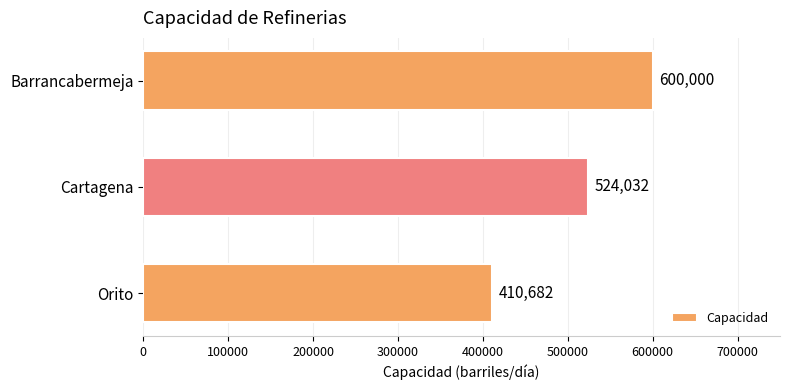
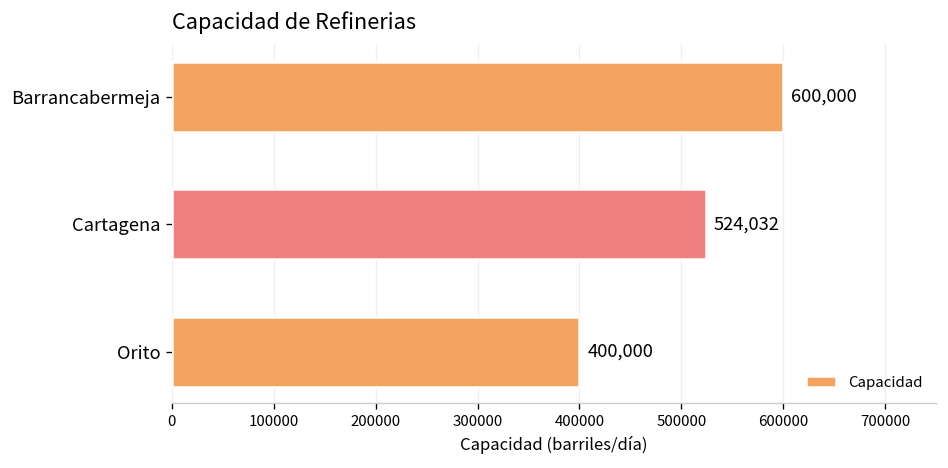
Orito: 410,682 -> 400,000
